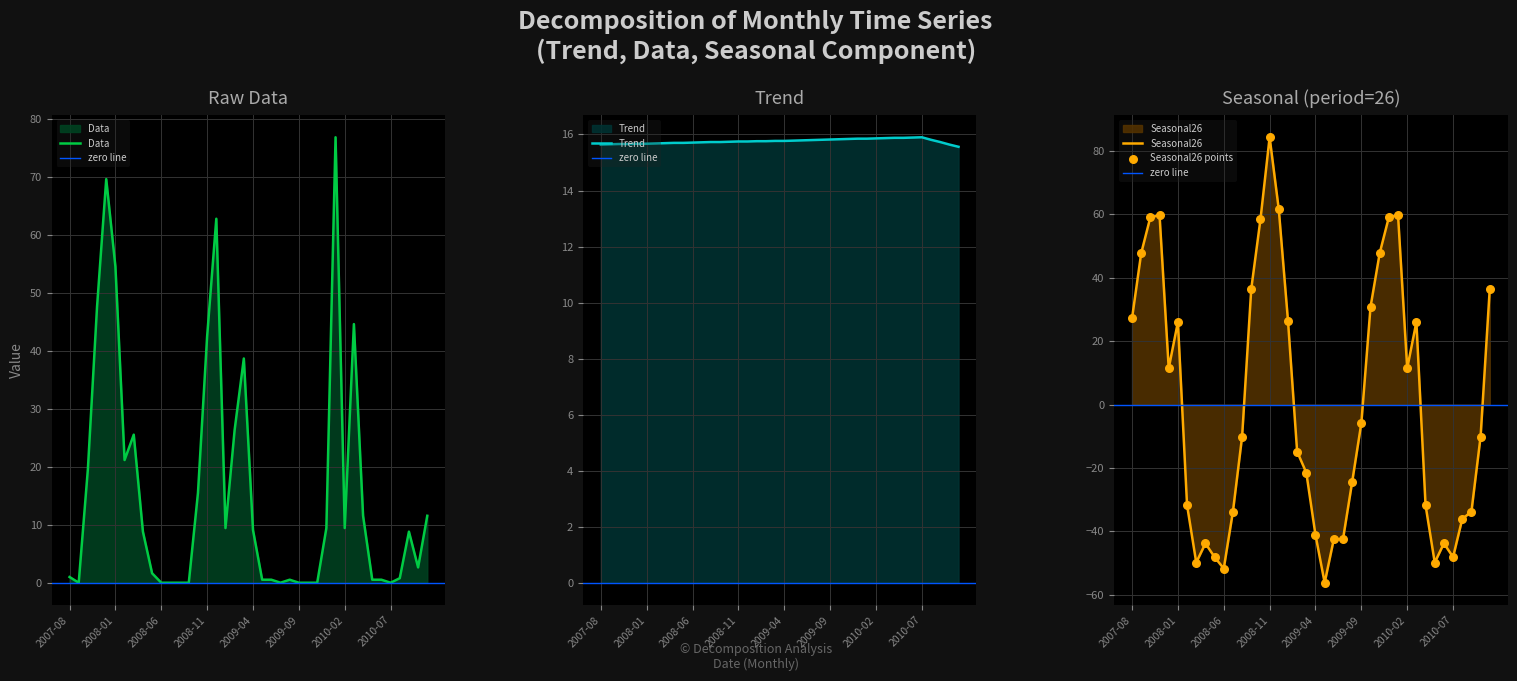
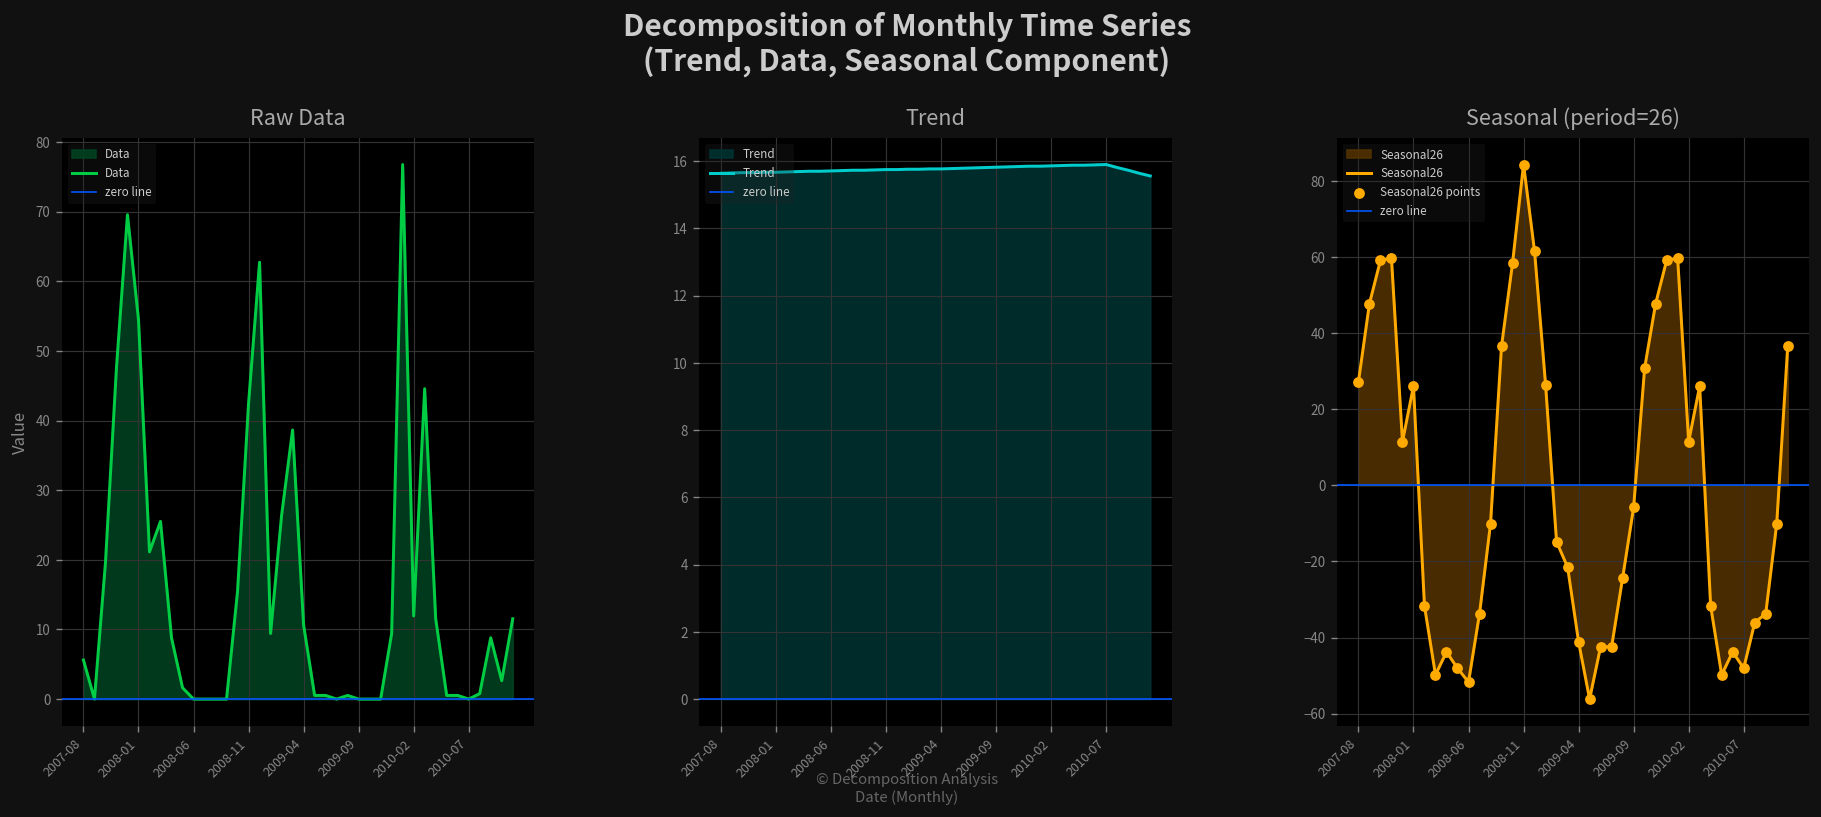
Raw Data, 2007-08: 1 -> 6
Raw Data, 2009-04: 9 -> 11
Raw Data, 2010-02: 9 -> 12
